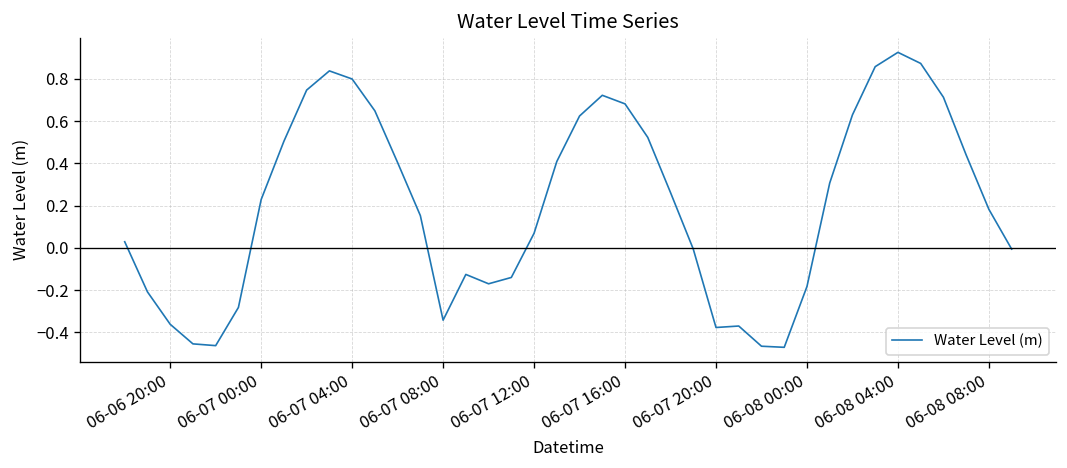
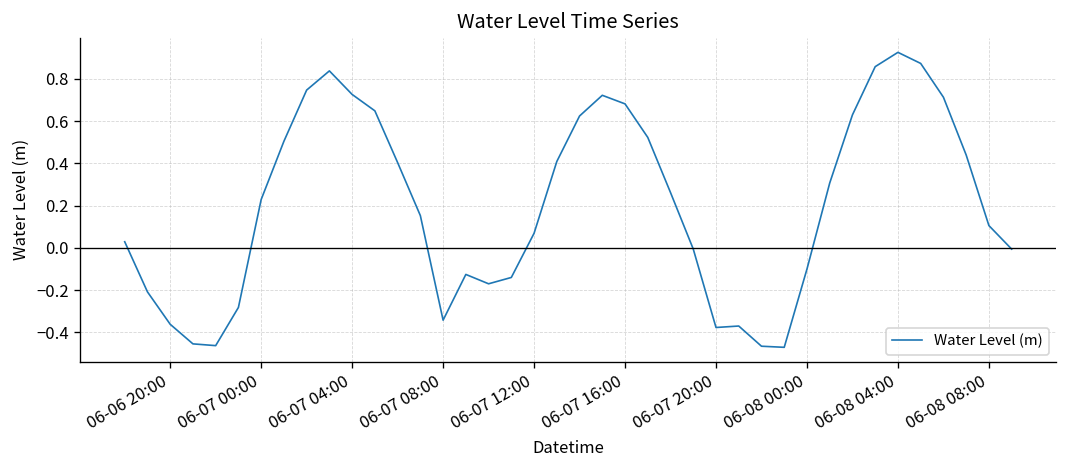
06-07 04:00: 0.80 -> 0.73
06-08 00:00: -0.18 -> -0.10
06-08 08:00: 0.18 -> 0.11
